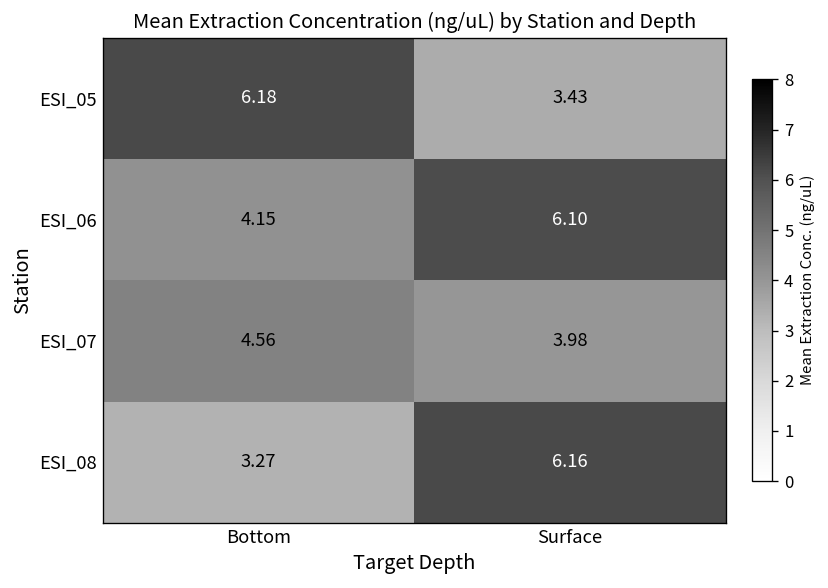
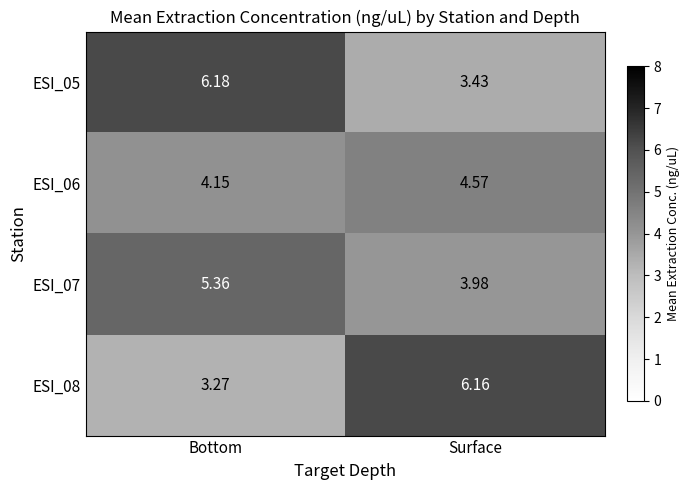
ESI_06, Surface: 6.10 -> 4.57
ESI_07, Bottom: 4.56 -> 5.36
